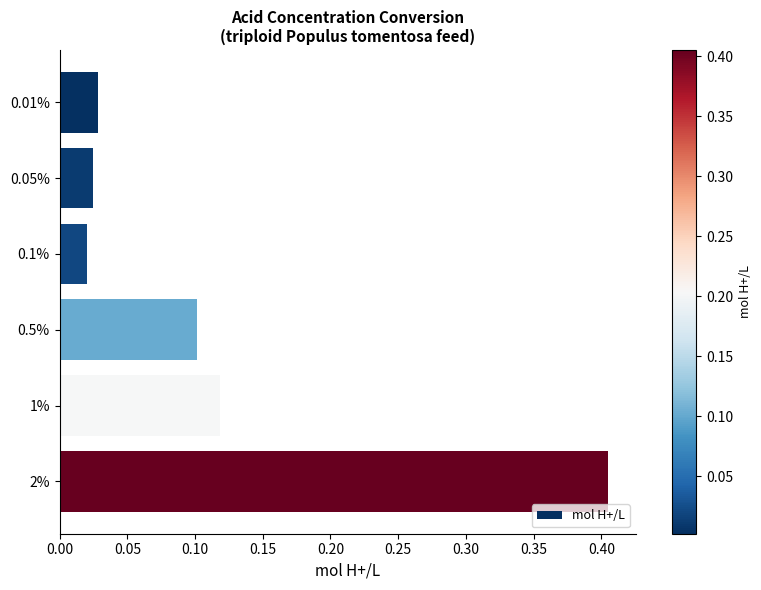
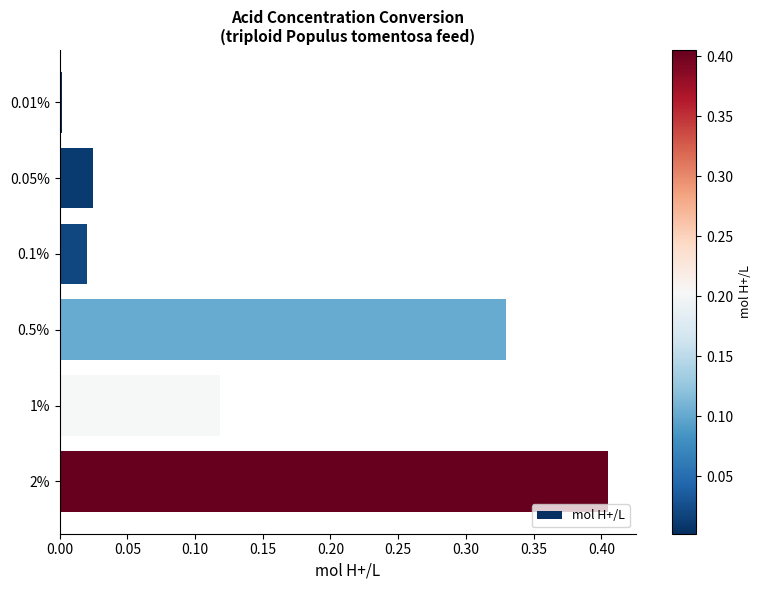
0.01%: 0.028 -> 0.002
0.5%: 0.101 -> 0.330
